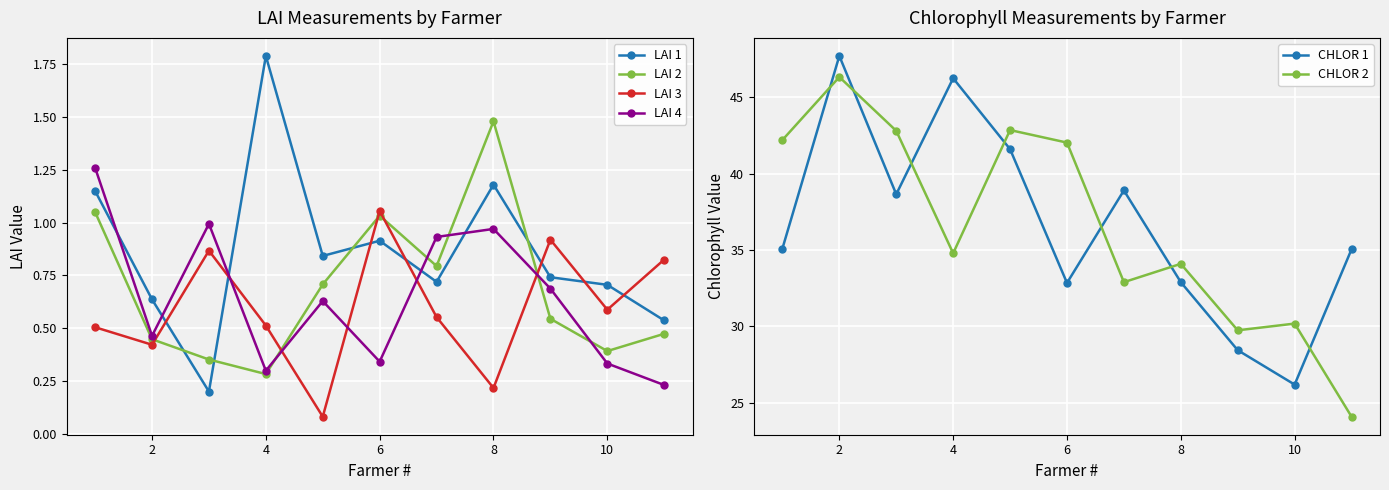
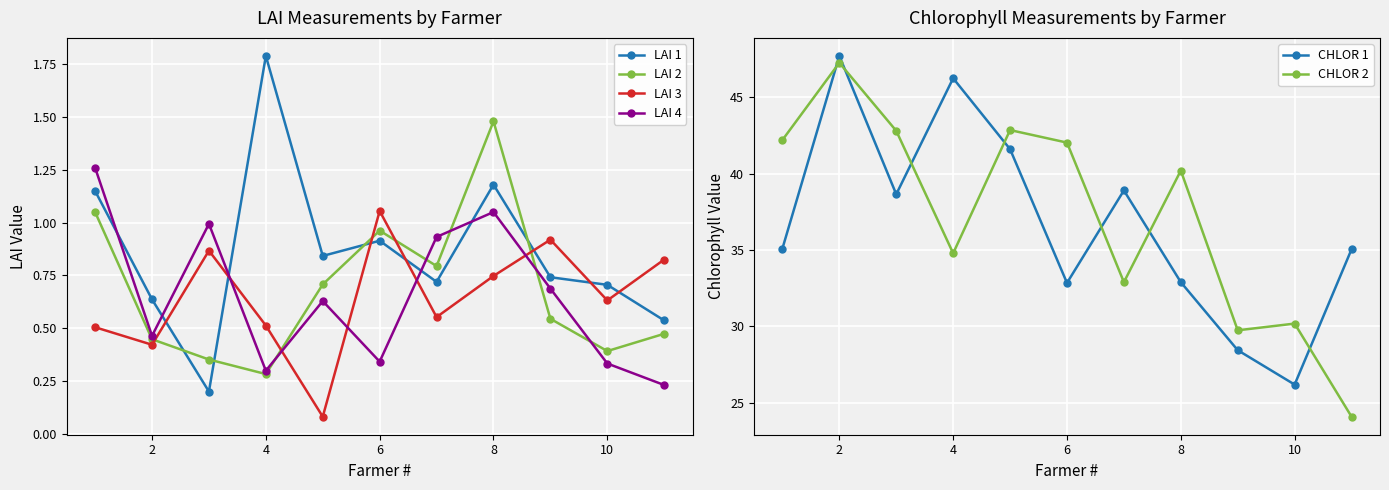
LAI Measurements by Farmer, LAI 2, 6: 1.03 -> 0.96
LAI Measurements by Farmer, LAI 3, 8: 0.22 -> 0.75
LAI Measurements by Farmer, LAI 4, 8: 0.97 -> 1.05
LAI Measurements by Farmer, LAI 3, 10: 0.59 -> 0.63
Chlorophyll Measurements by Farmer, CHLOR 2, 2: 46.3 -> 47.3
Chlorophyll Measurements by Farmer, CHLOR 2, 8: 34.1 -> 40.2
